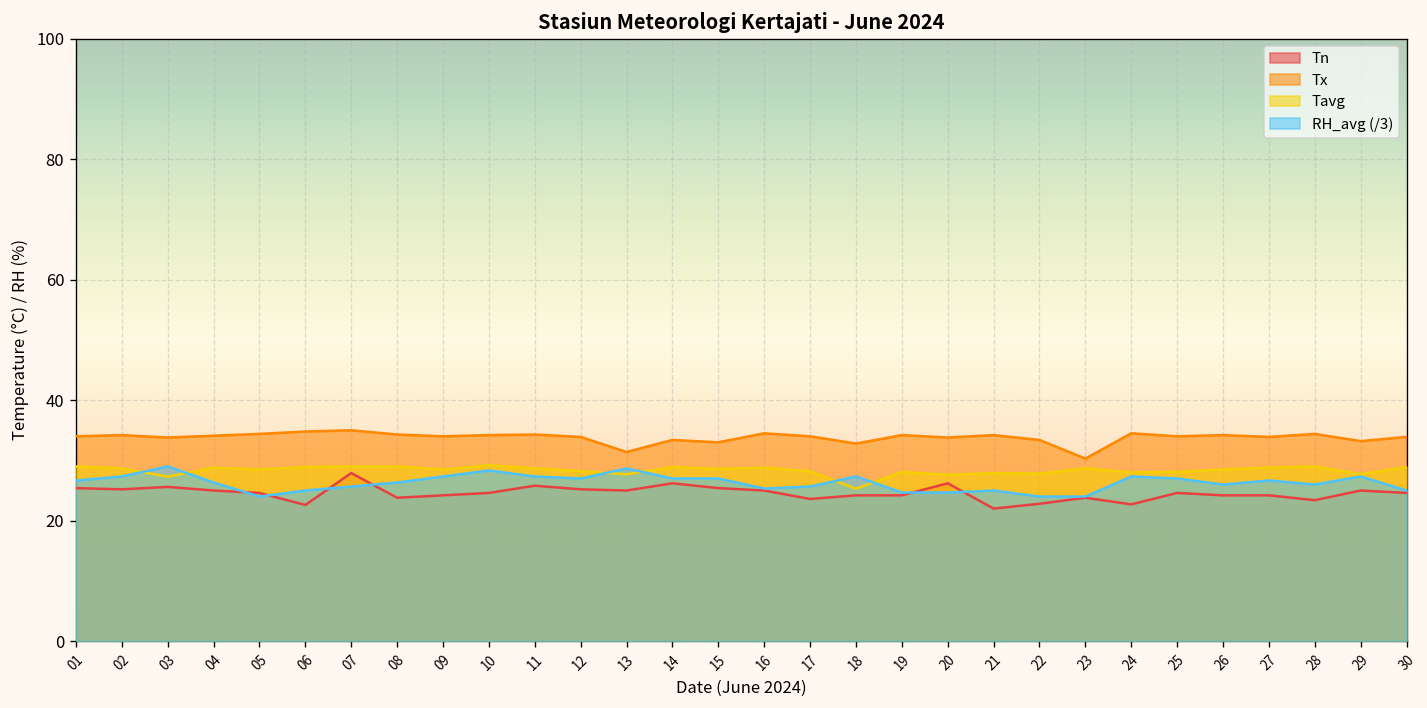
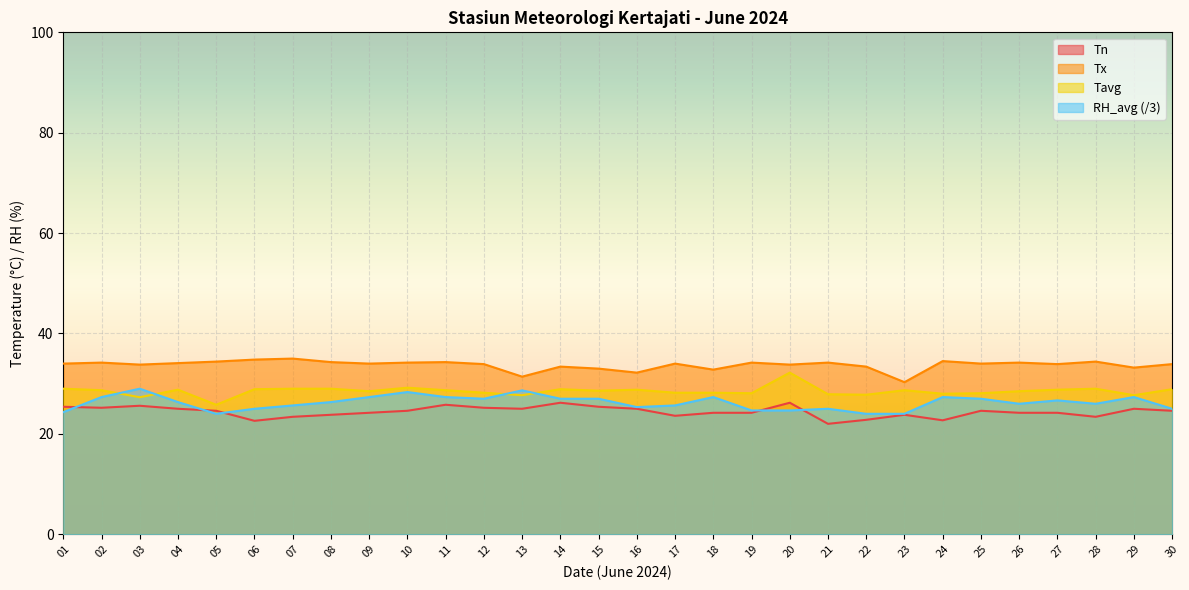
RH_avg (/3), 01: 27 -> 24
Tavg, 05: 29 -> 26
Tn, 07: 28 -> 23
Tx, 16: 35 -> 32
Tavg, 18: 25 -> 28
Tavg, 20: 28 -> 32
